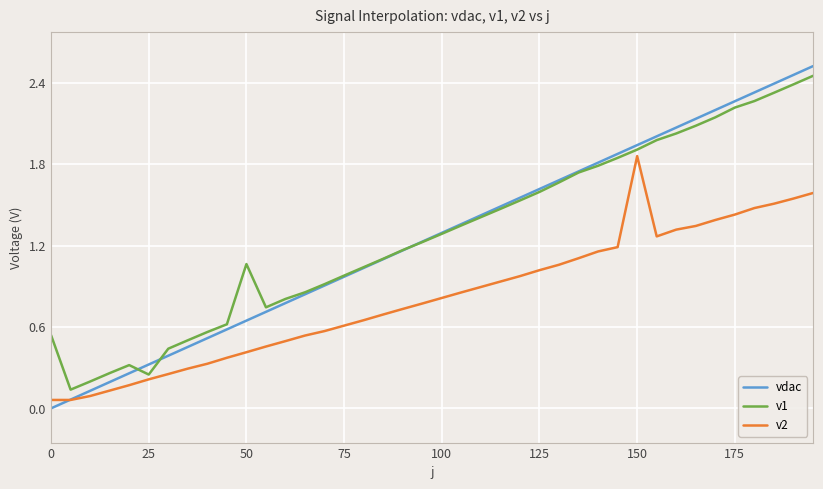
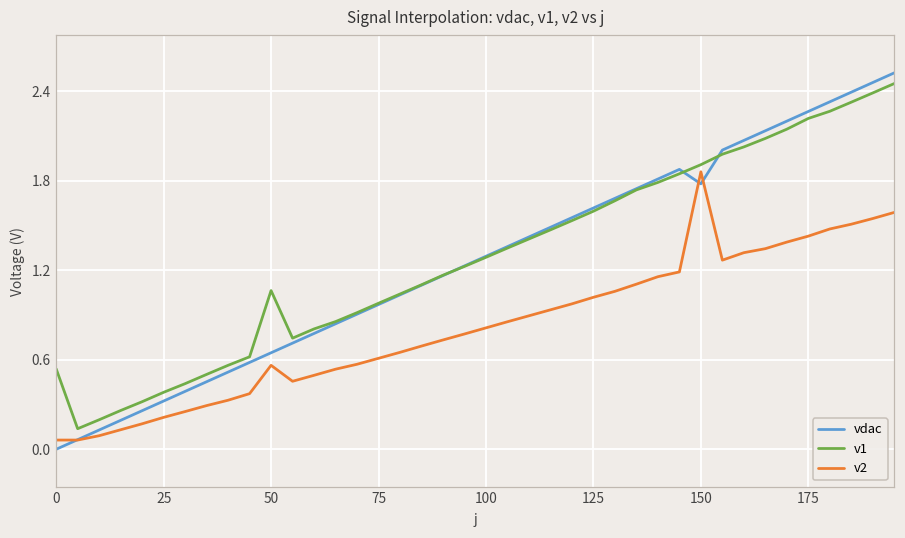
v1, 25: 0.25 -> 0.38
v2, 50: 0.41 -> 0.56
vdac, 150: 1.94 -> 1.78
